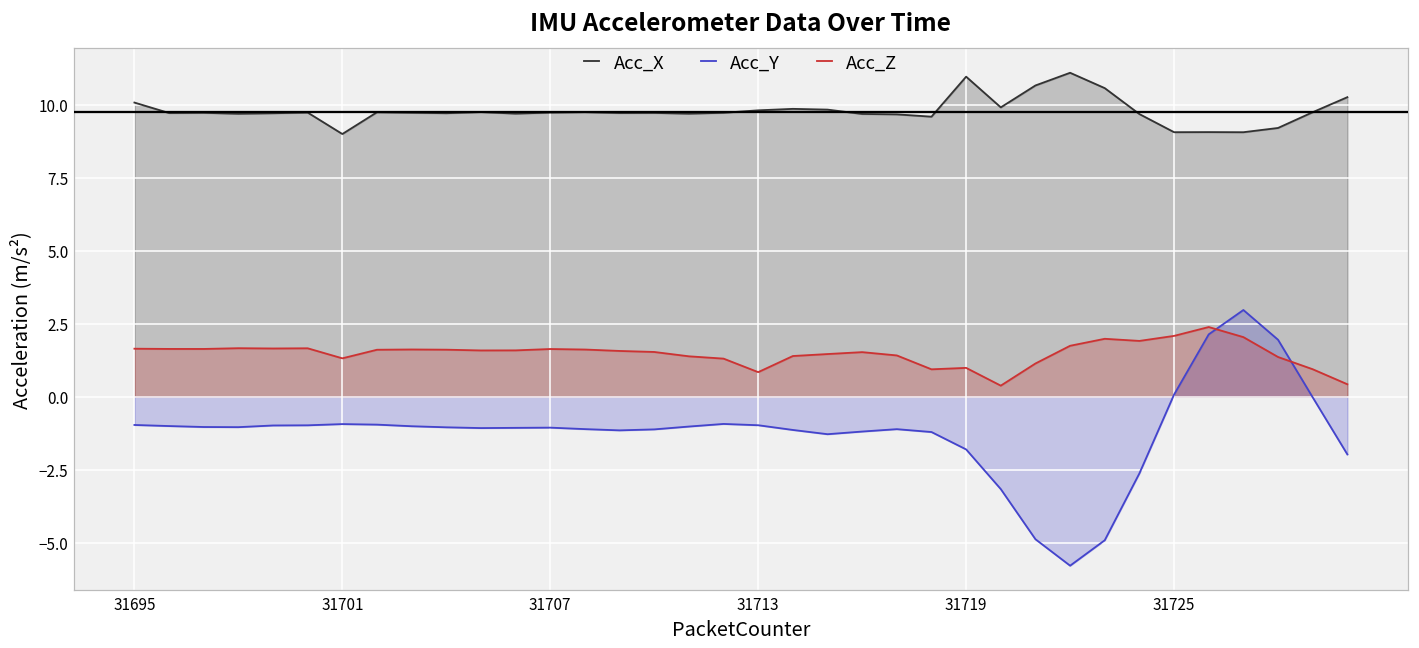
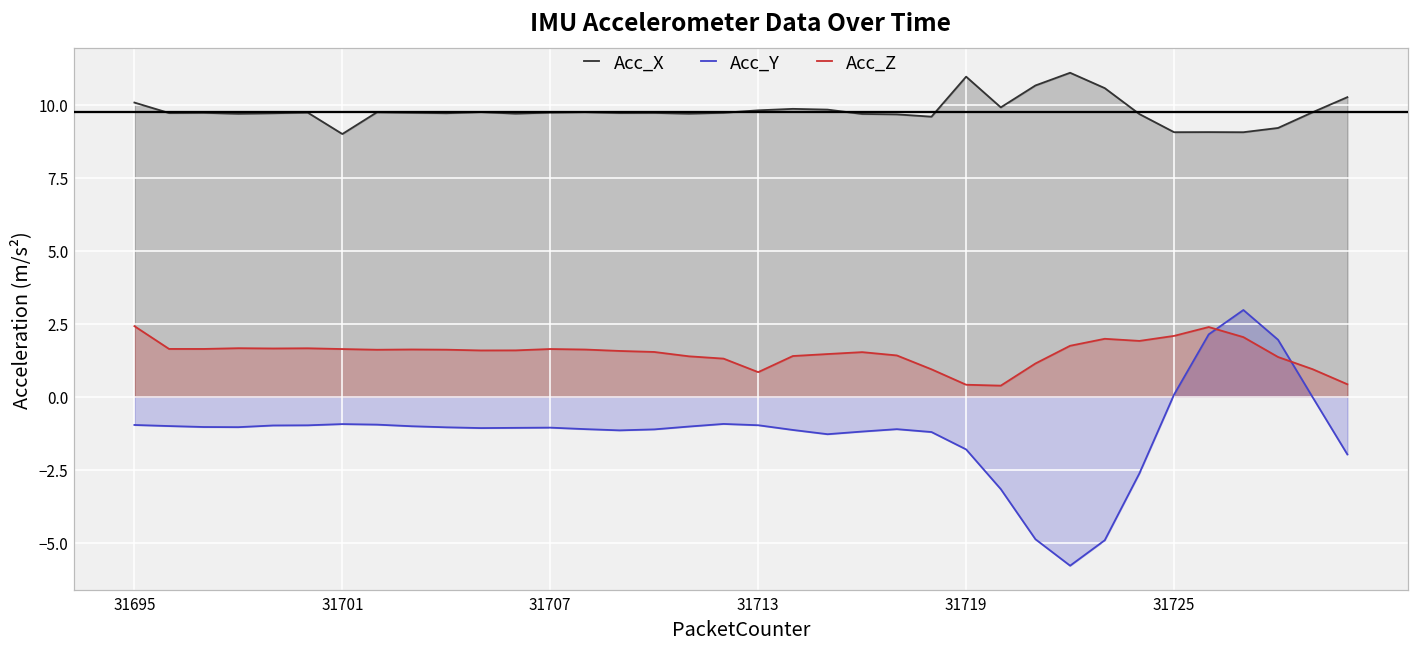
Acc_Z, 31695: 1.6 -> 2.4
Acc_Z, 31701: 1.3 -> 1.6
Acc_Z, 31719: 1.0 -> 0.4
